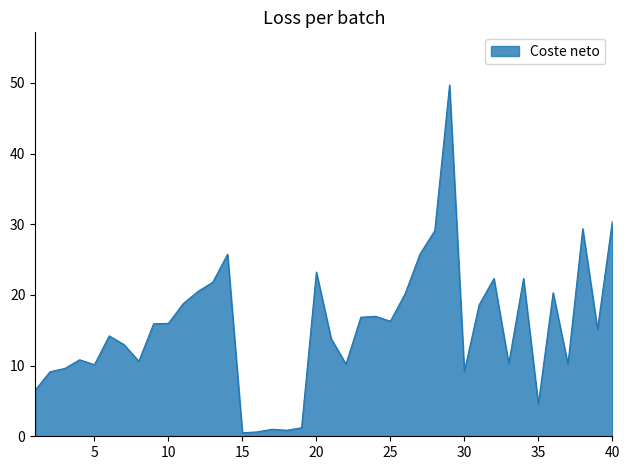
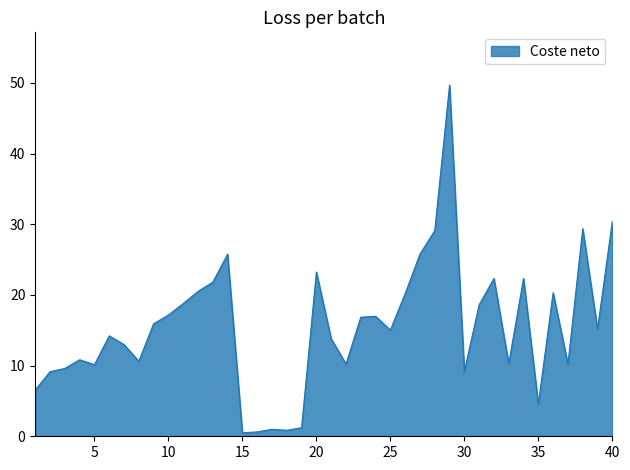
10: 16 -> 17
25: 16 -> 15
